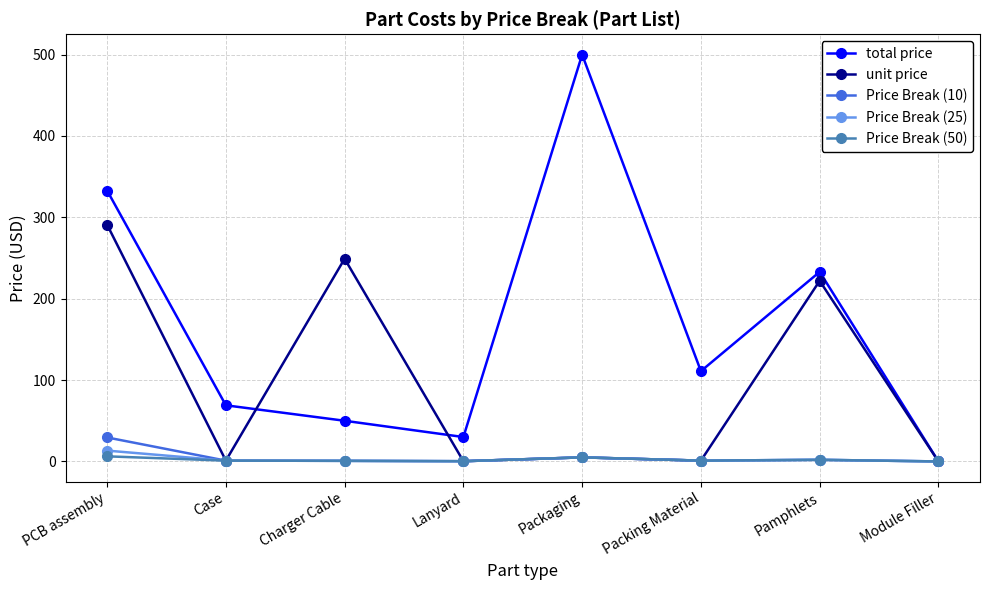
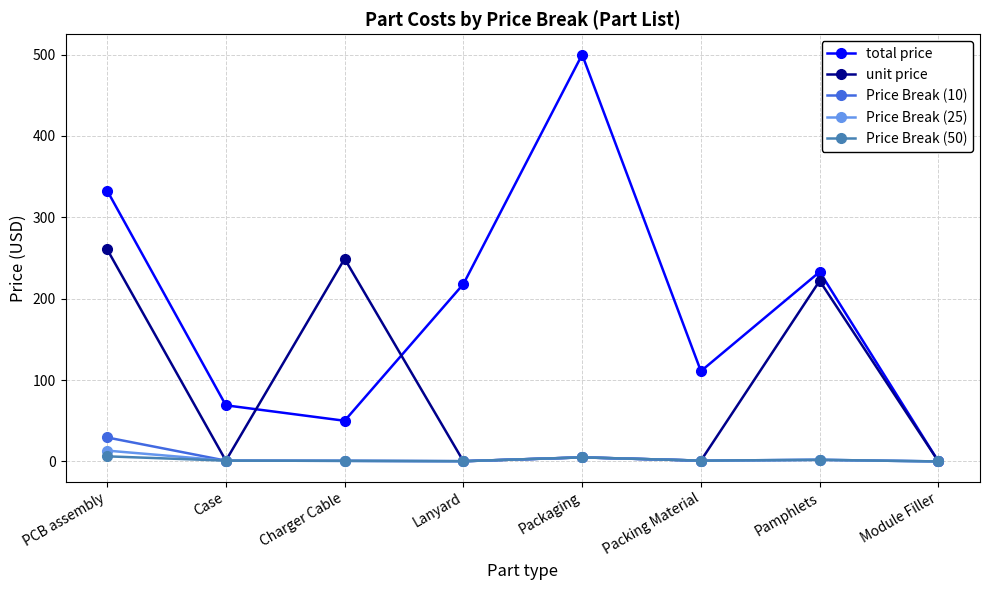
unit price, PCB assembly: 290 -> 260
total price, Lanyard: 30 -> 220
